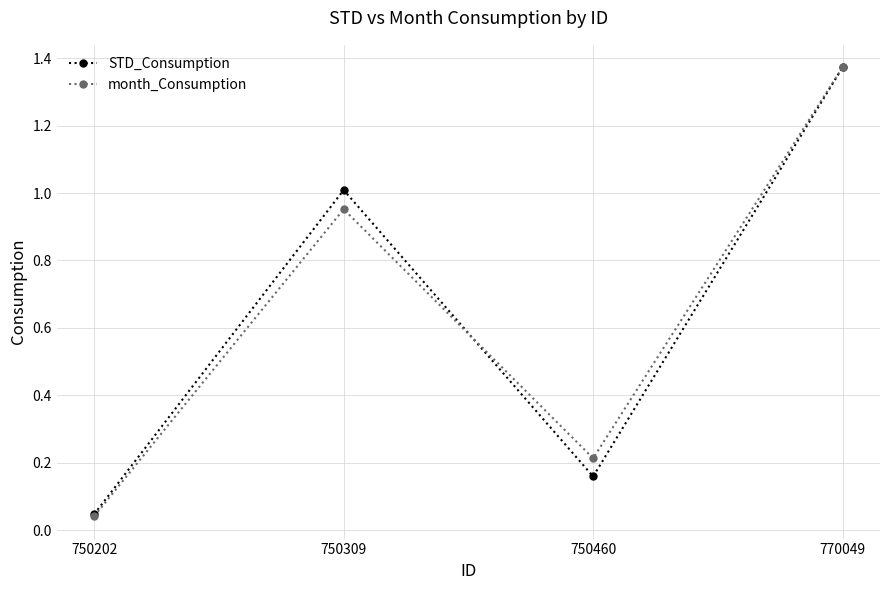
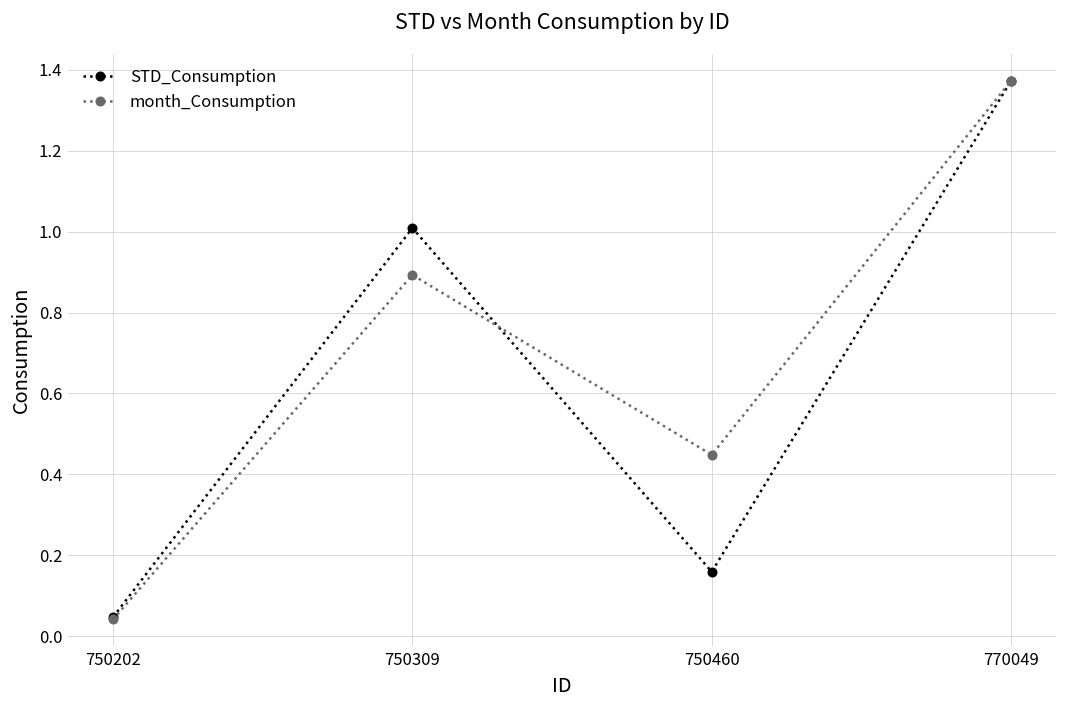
month_Consumption, 750309: 0.95 -> 0.89
month_Consumption, 750460: 0.21 -> 0.45
